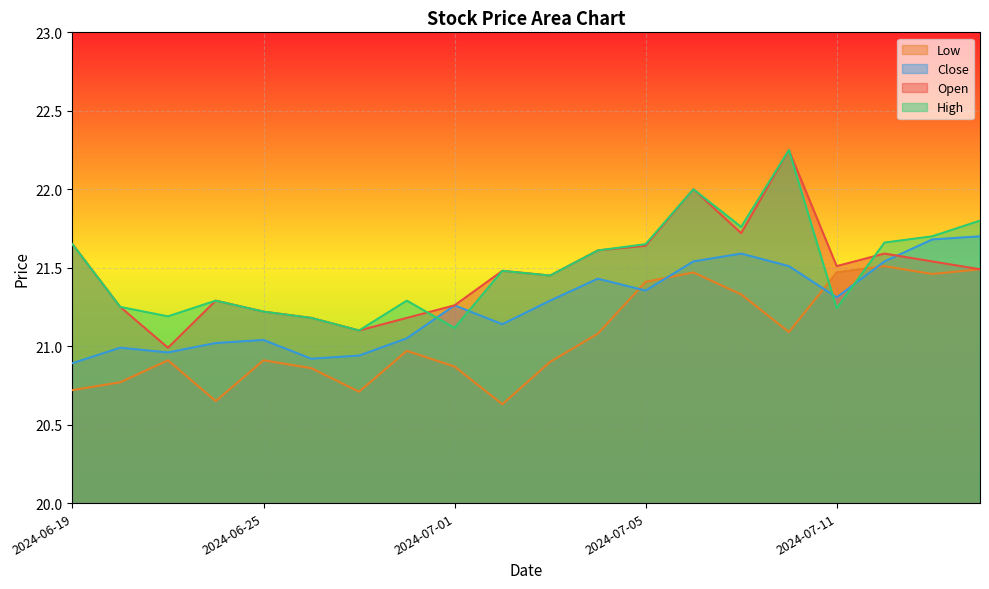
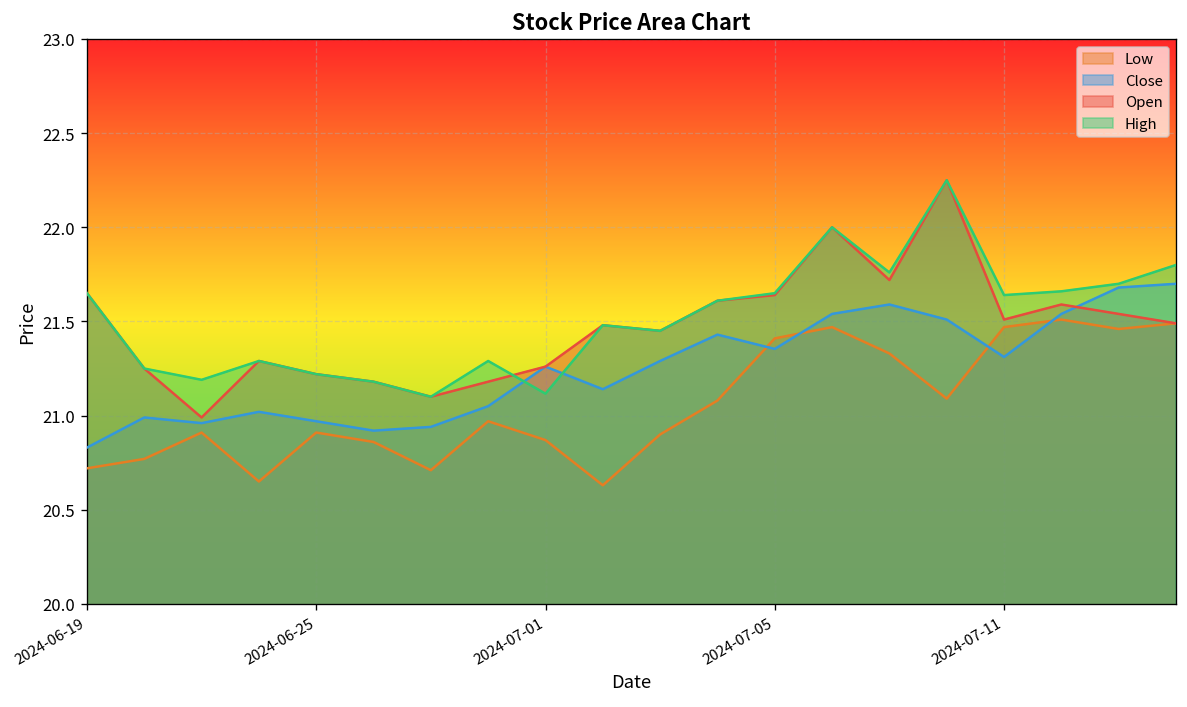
Close, 2024-06-19: 20.89 -> 20.83
Close, 2024-06-25: 21.04 -> 20.97
High, 2024-07-11: 21.24 -> 21.64
